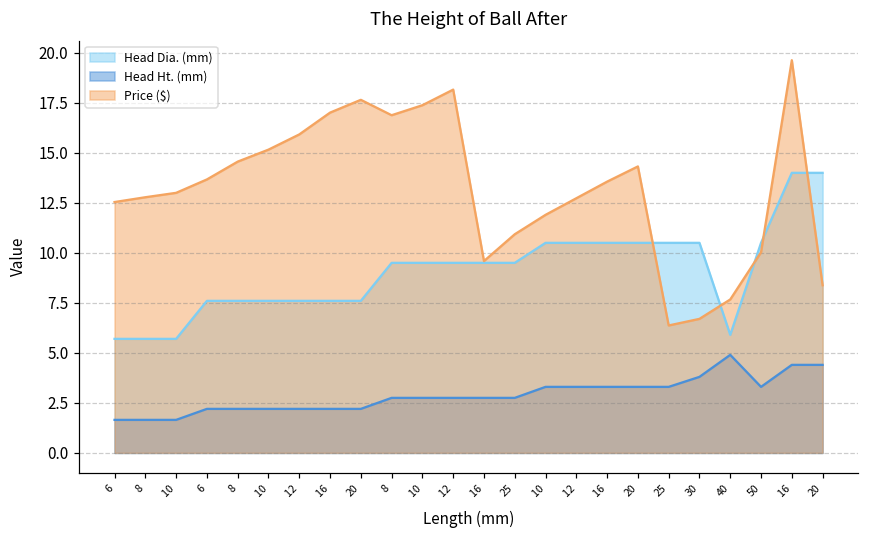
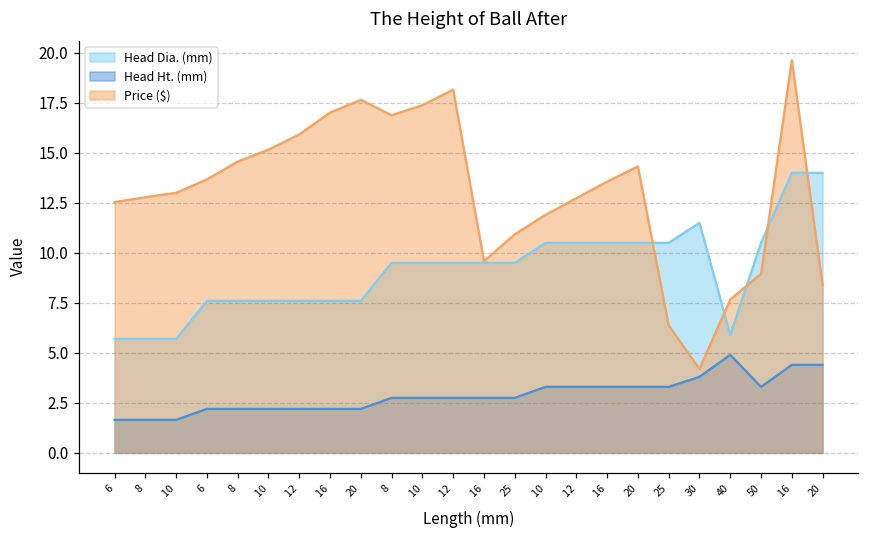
Head Dia. (mm), 30: 10.5 -> 11.5
Price ($), 30: 6.7 -> 4.2
Price ($), 50: 10.0 -> 9.0
